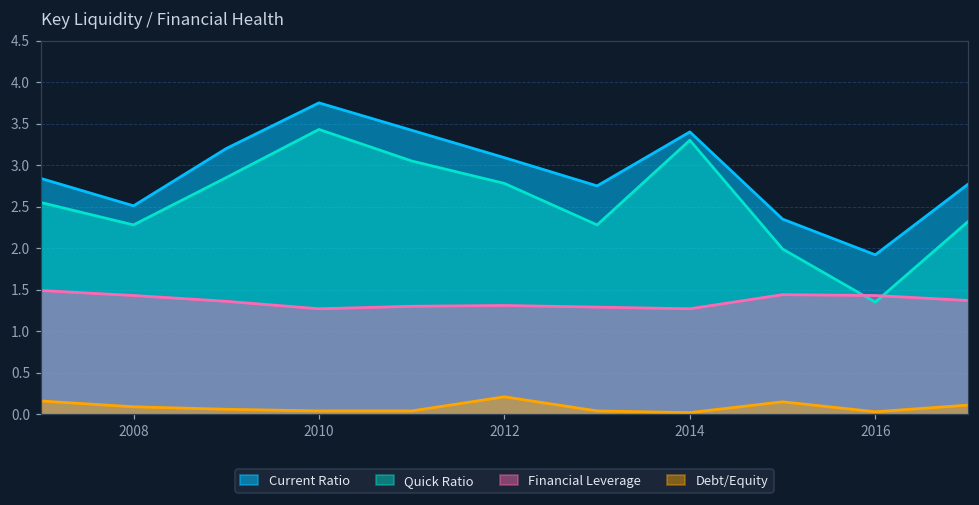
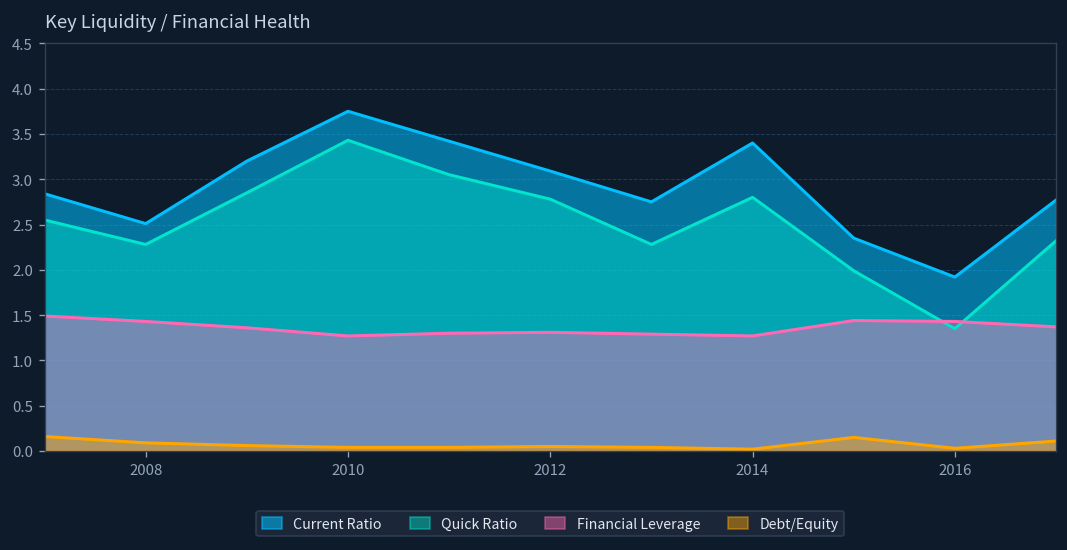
Debt/Equity, 2012: 0.2 -> 0.1
Quick Ratio, 2014: 3.3 -> 2.8
